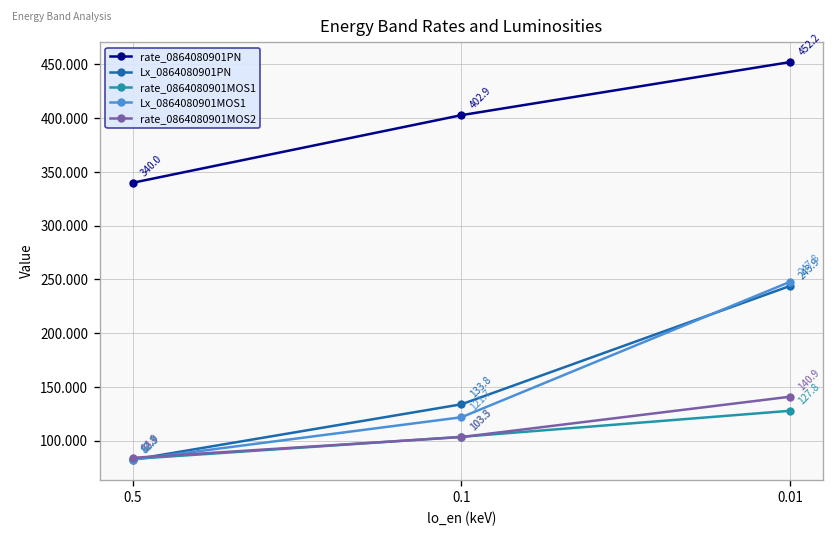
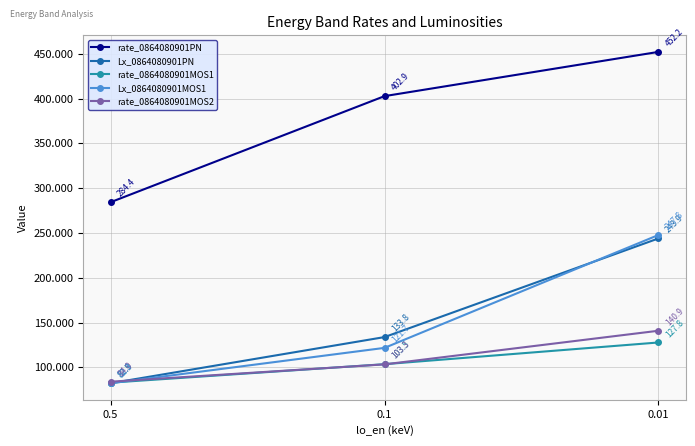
rate_0864080901PN, 0.5: 340.0 -> 284.4
